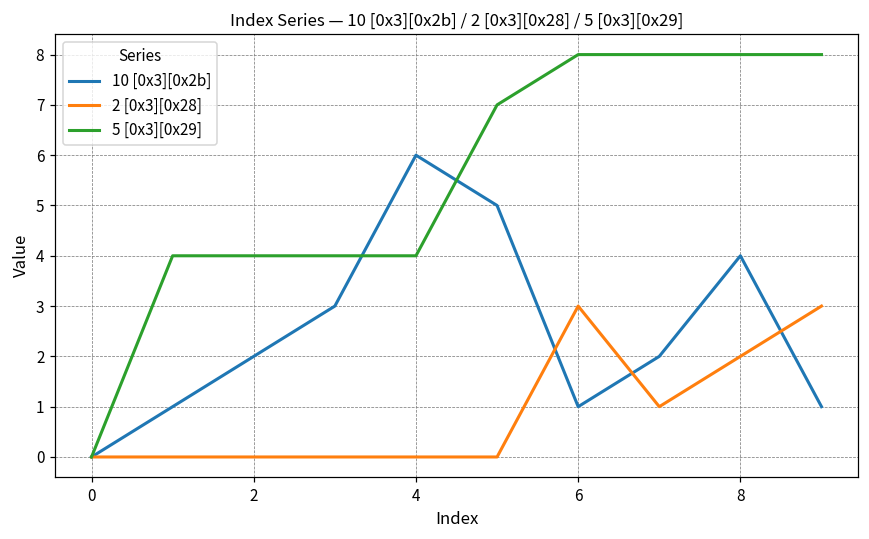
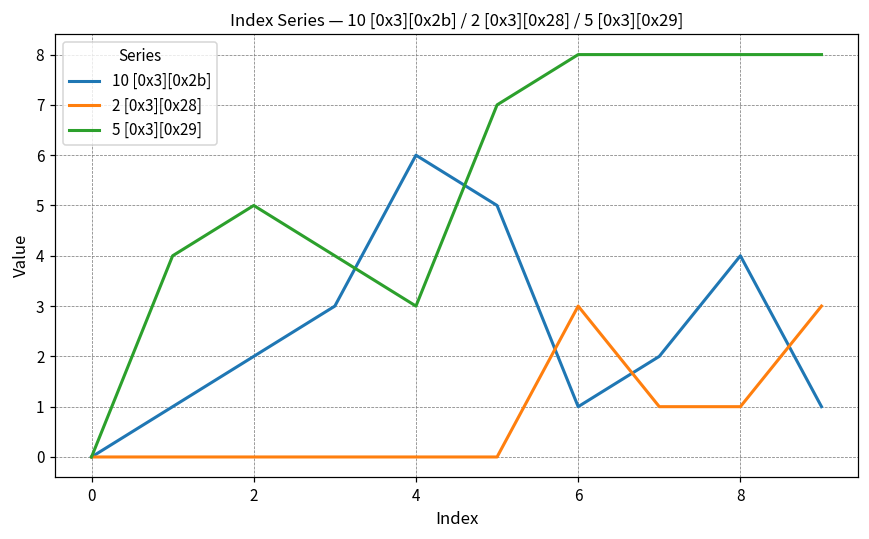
5 [0x3][0x29], 2: 4 -> 5
5 [0x3][0x29], 4: 4 -> 3
2 [0x3][0x28], 8: 2 -> 1
